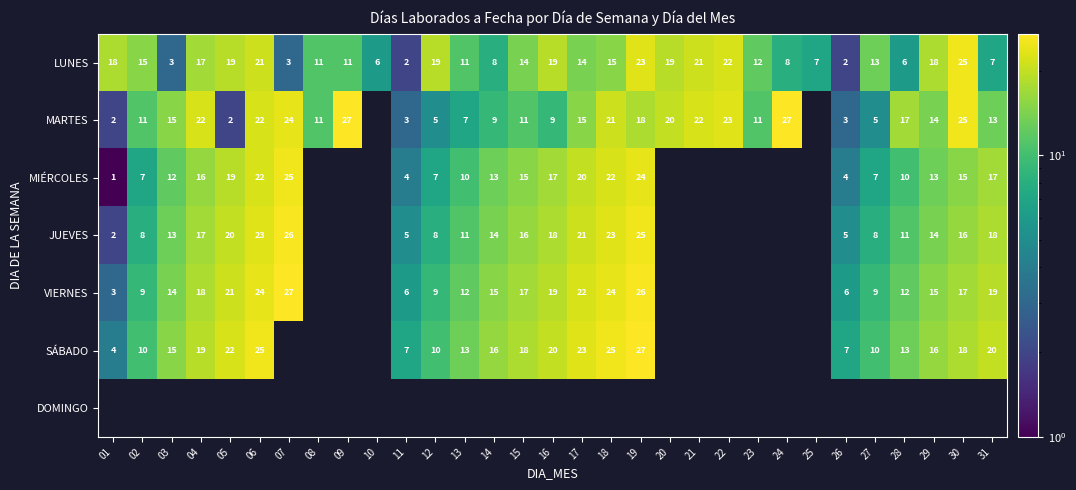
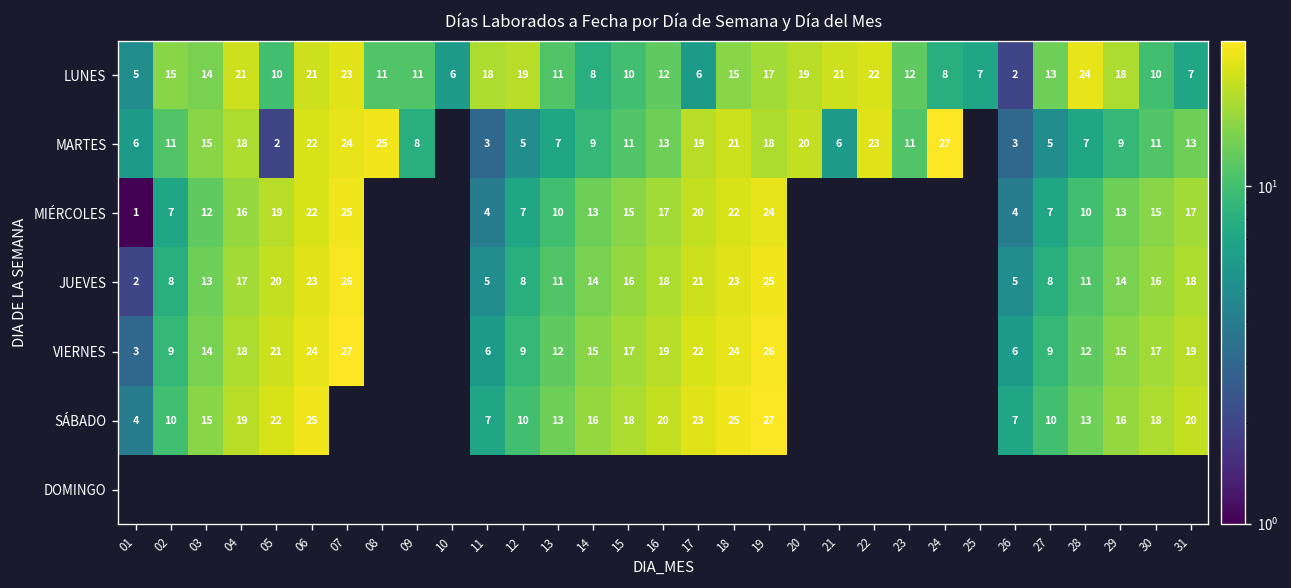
LUNES, 01: 18 -> 5
LUNES, 03: 3 -> 14
LUNES, 04: 17 -> 21
LUNES, 05: 19 -> 10
LUNES, 07: 3 -> 23
LUNES, 11: 2 -> 18
LUNES, 15: 14 -> 10
LUNES, 16: 19 -> 12
LUNES, 17: 14 -> 6
LUNES, 19: 23 -> 17
LUNES, 28: 6 -> 24
LUNES, 30: 25 -> 10
MARTES, 01: 2 -> 6
MARTES, 04: 22 -> 18
MARTES, 08: 11 -> 25
MARTES, 09: 27 -> 8
MARTES, 16: 9 -> 13
MARTES, 17: 15 -> 19
MARTES, 21: 22 -> 6
MARTES, 28: 17 -> 7
MARTES, 29: 14 -> 9
MARTES, 30: 25 -> 11
